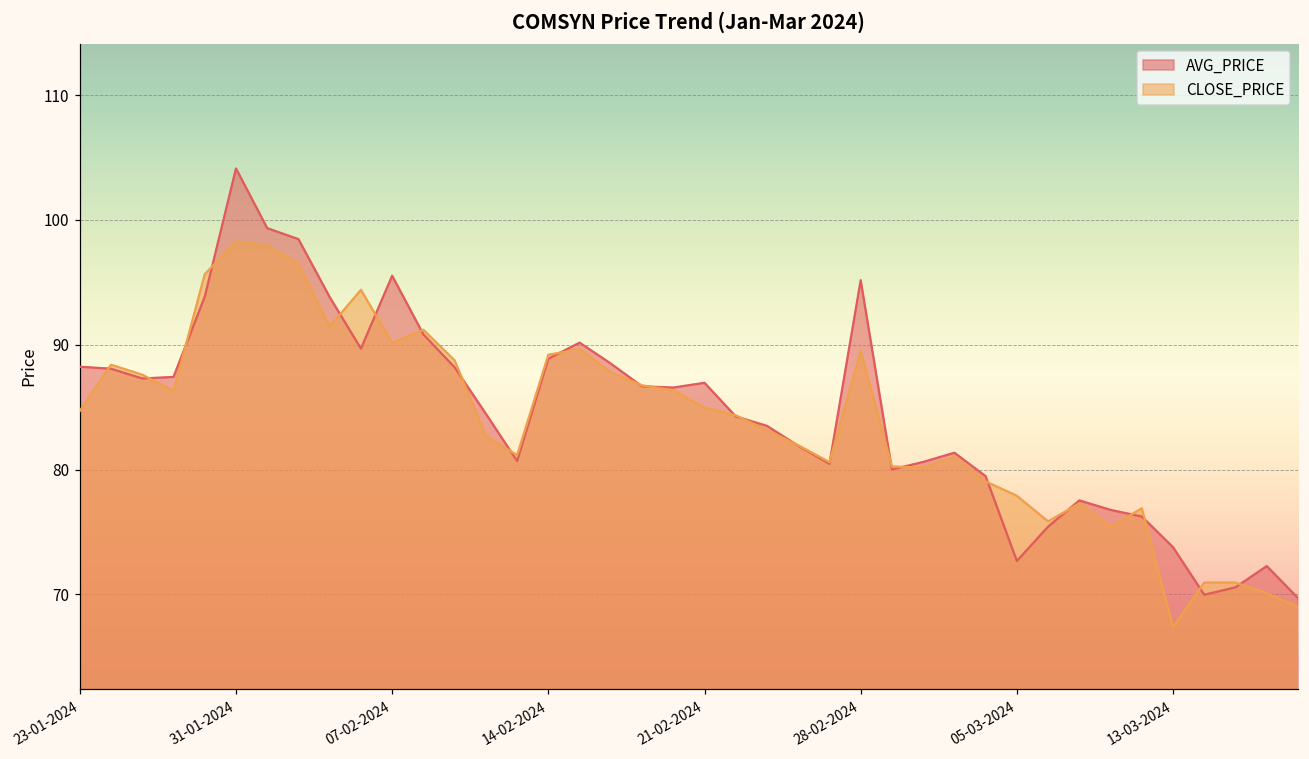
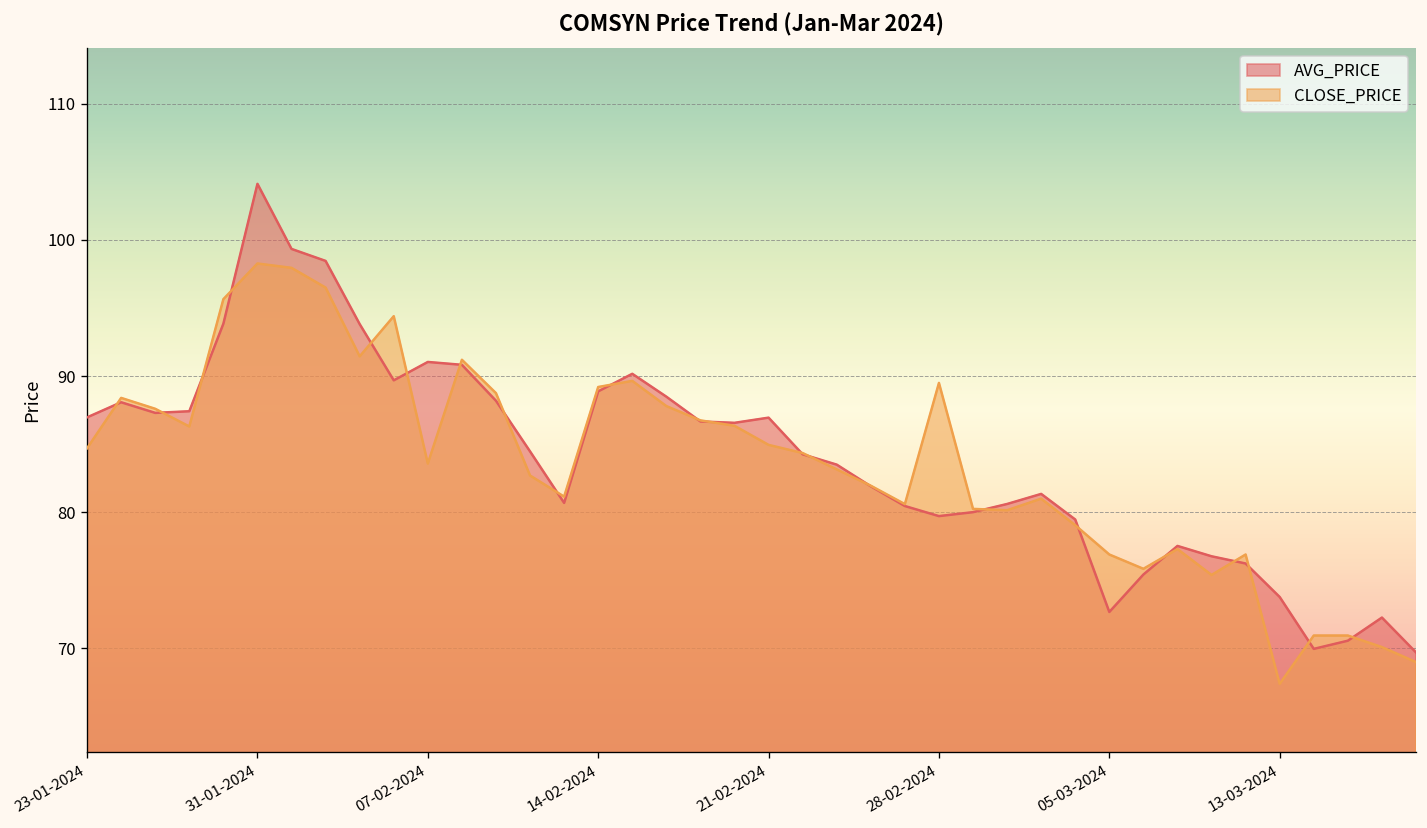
AVG_PRICE, 23-01-2024: 88.2 -> 87.0
AVG_PRICE, 07-02-2024: 95.5 -> 91.0
CLOSE_PRICE, 07-02-2024: 90.2 -> 83.6
AVG_PRICE, 28-02-2024: 95.2 -> 79.7
CLOSE_PRICE, 05-03-2024: 77.9 -> 76.9
